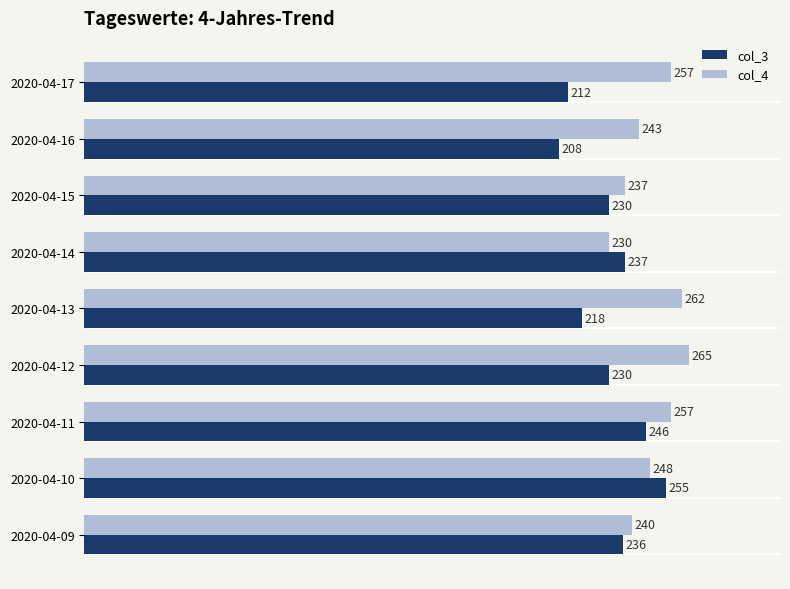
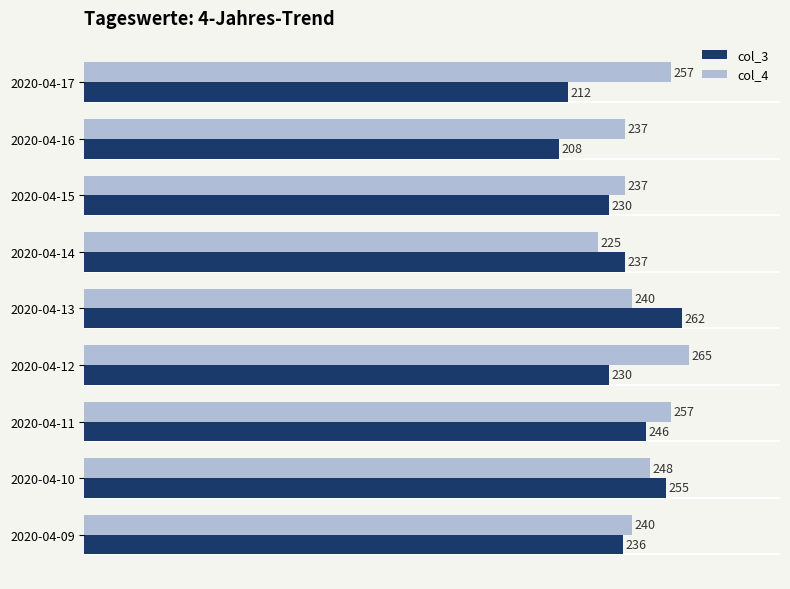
col_4, 2020-04-16: 243 -> 237
col_4, 2020-04-14: 230 -> 225
col_4, 2020-04-13: 262 -> 240
col_3, 2020-04-13: 218 -> 262
